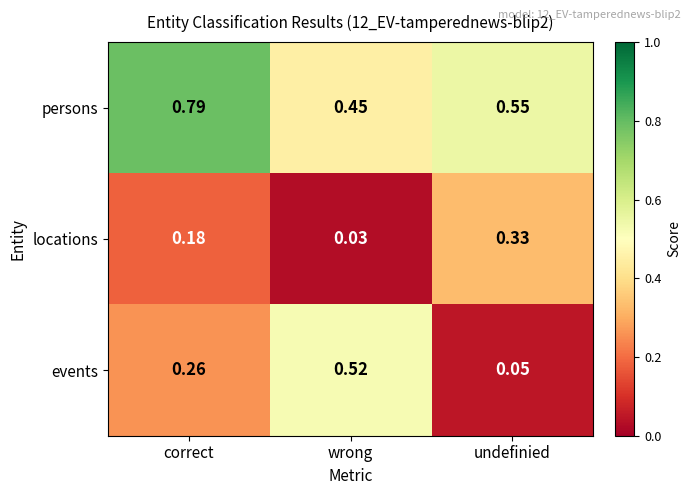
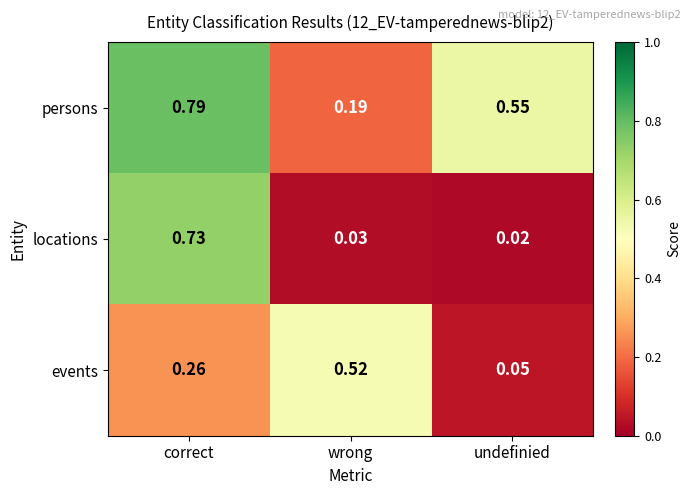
persons, wrong: 0.45 -> 0.19
locations, correct: 0.18 -> 0.73
locations, undefinied: 0.33 -> 0.02
